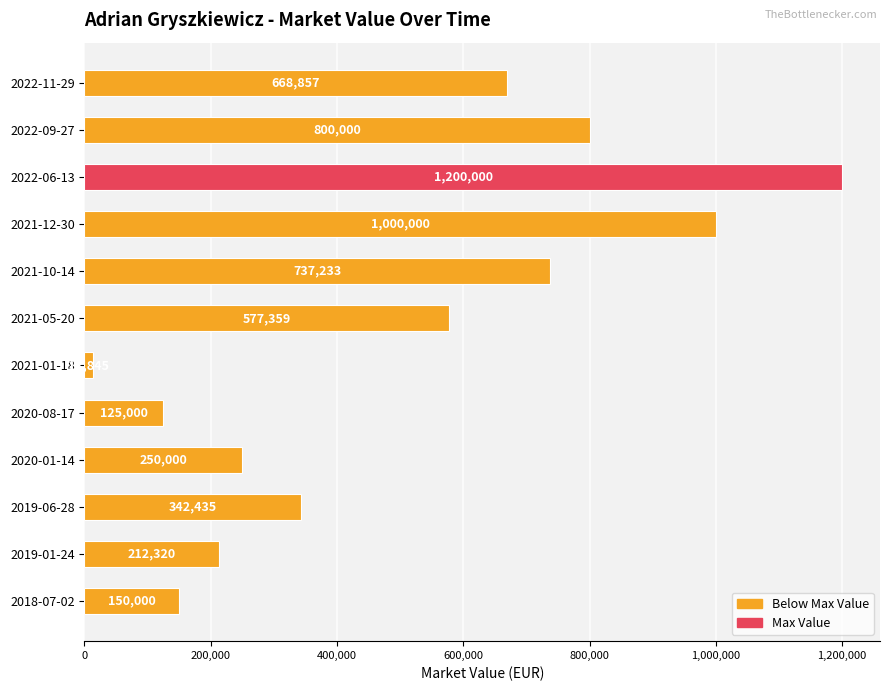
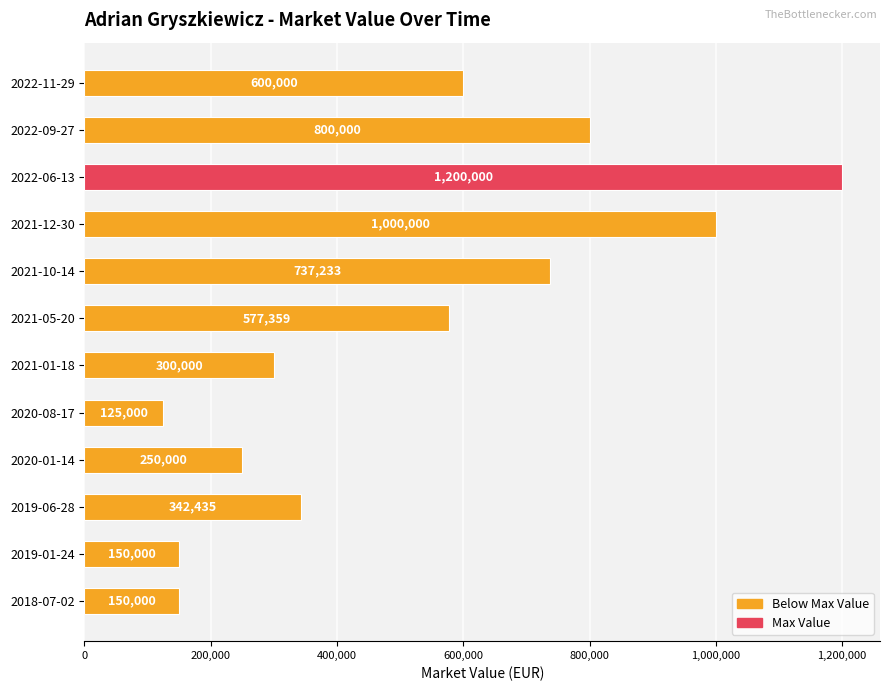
2022-11-29: 668,857 -> 600,000
2021-01-18: 10,000 -> 300,000
2019-01-24: 212,320 -> 150,000
